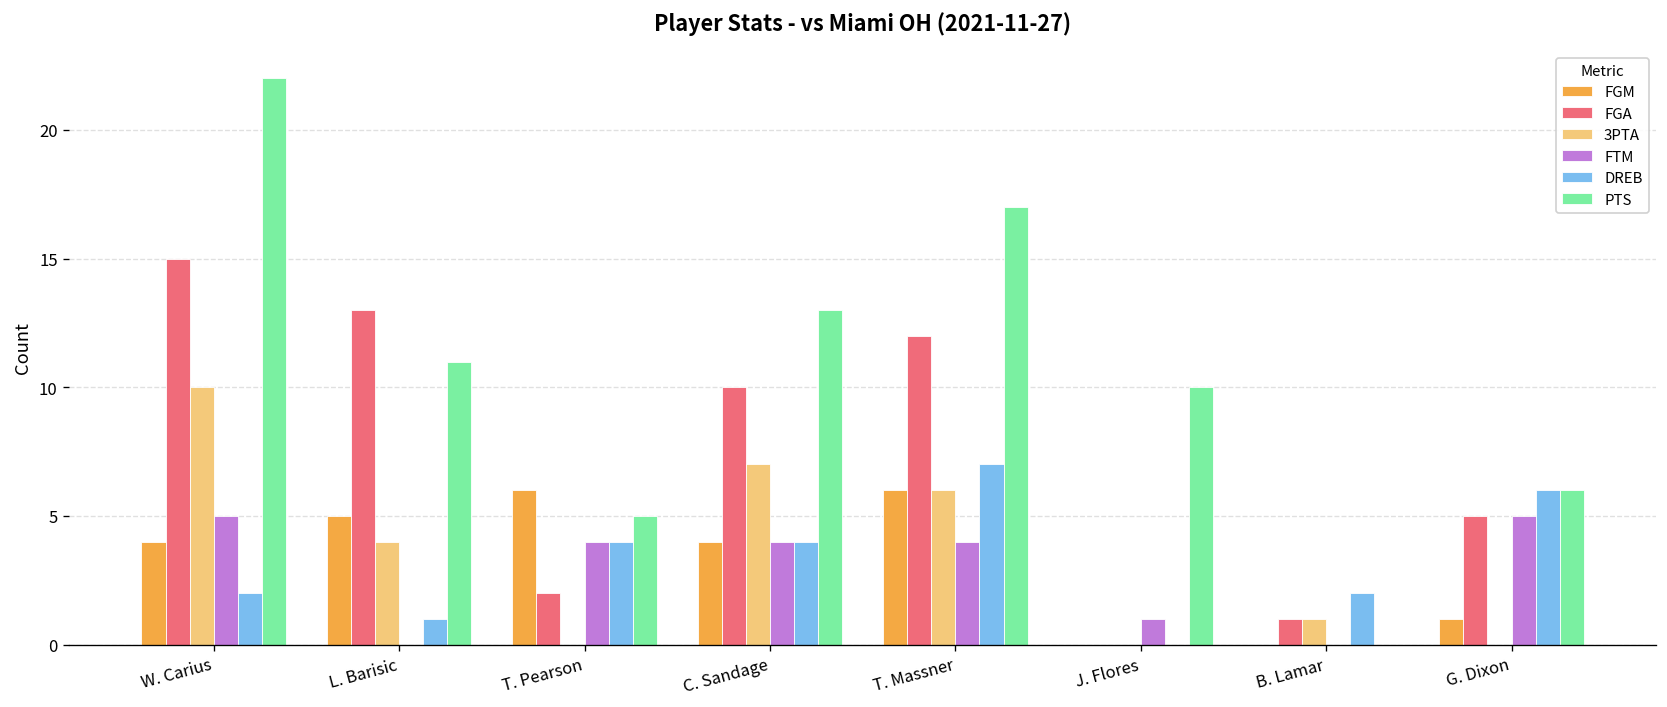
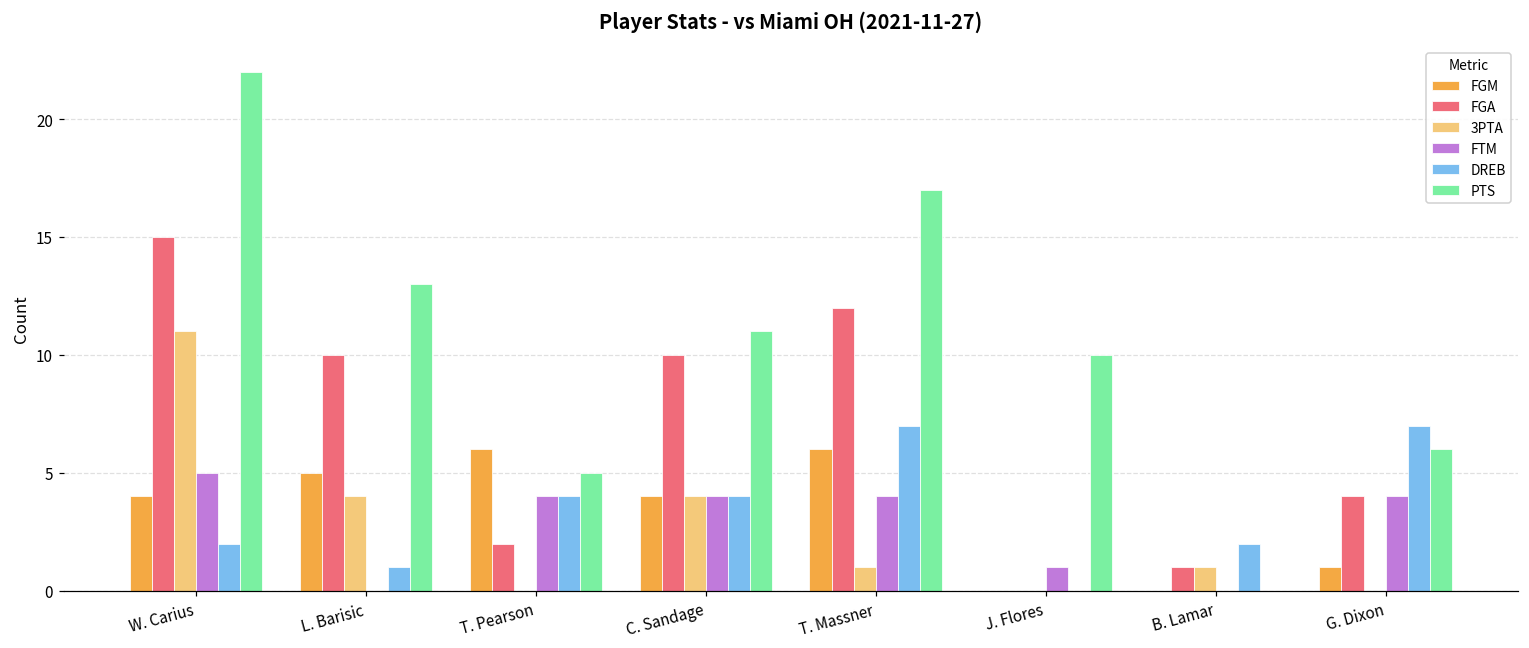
3PTA, W. Carius: 10 -> 11
FGA, L. Barisic: 13 -> 10
PTS, L. Barisic: 11 -> 13
3PTA, C. Sandage: 7 -> 4
PTS, C. Sandage: 13 -> 11
3PTA, T. Massner: 6 -> 1
FGA, G. Dixon: 5 -> 4
FTM, G. Dixon: 5 -> 4
DREB, G. Dixon: 6 -> 7
